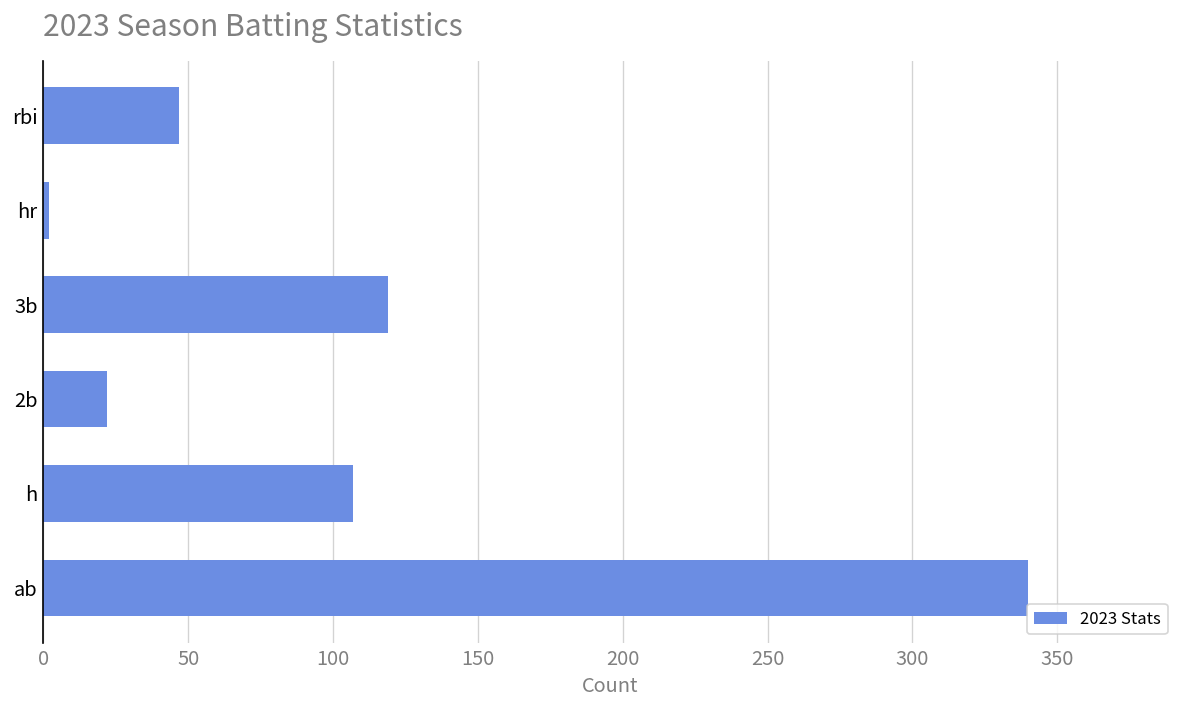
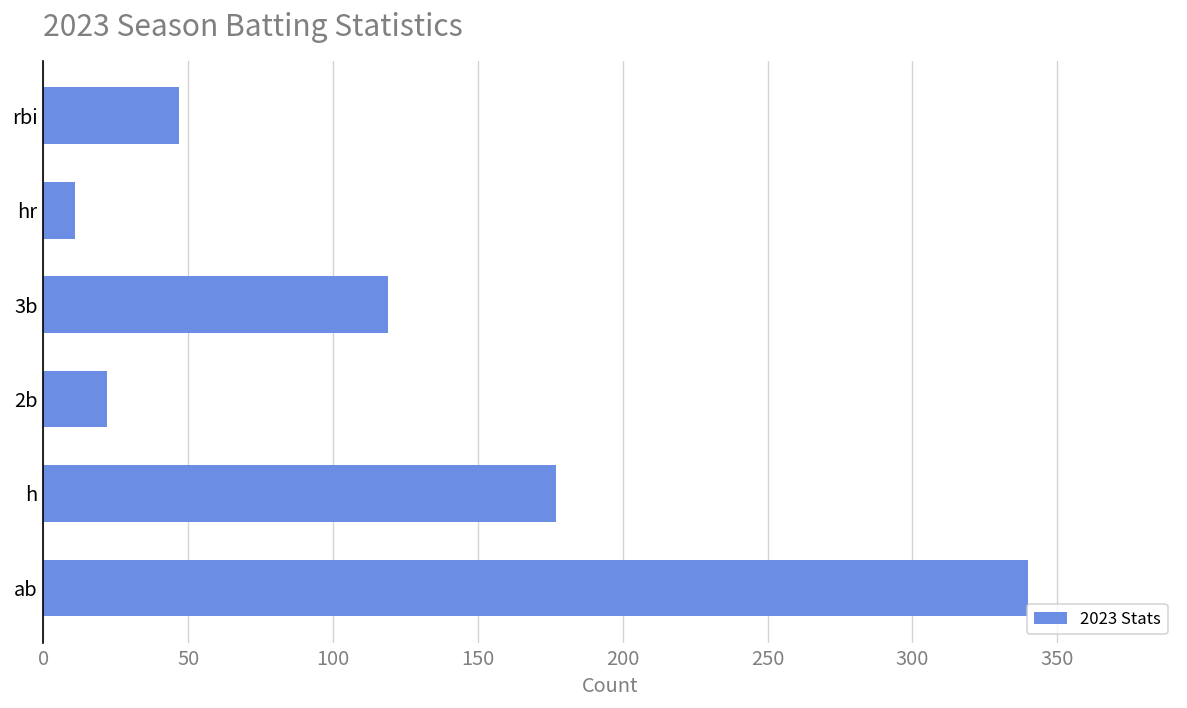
hr: 2 -> 11
h: 107 -> 177
